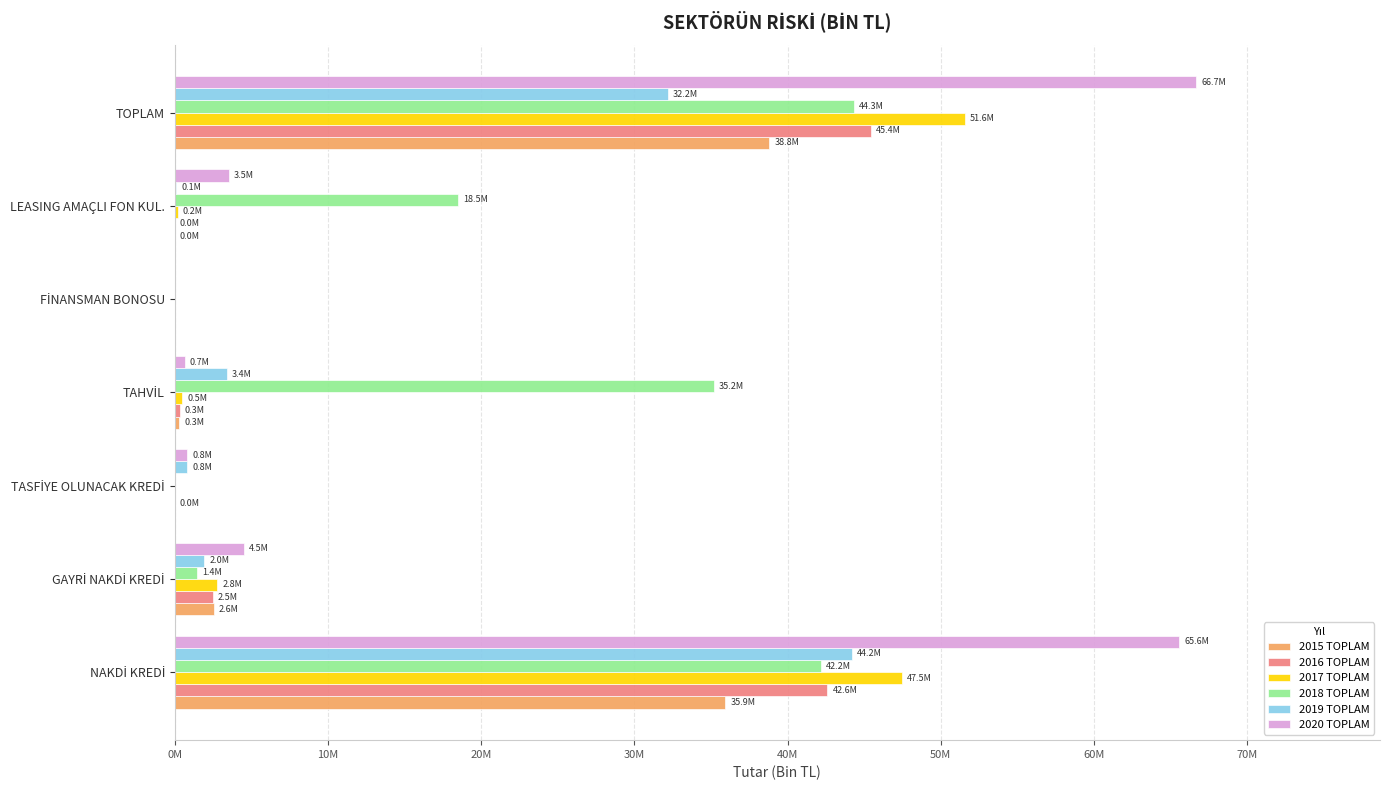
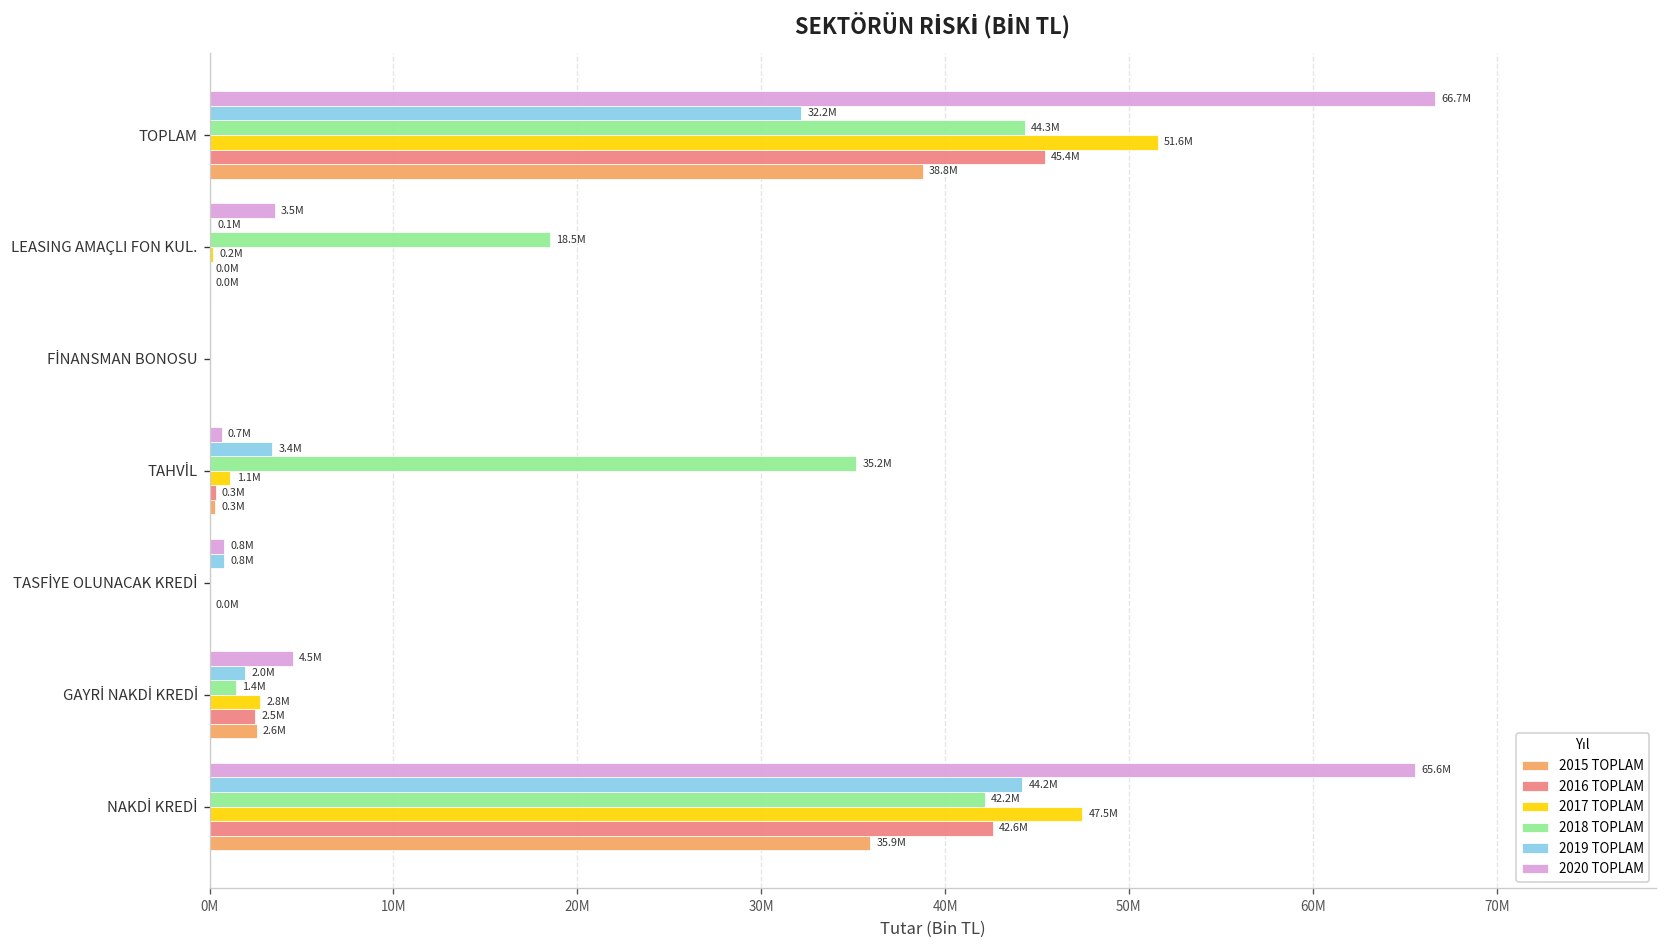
2017 TOPLAM, TAHVİL: 0.5M -> 1.1M
